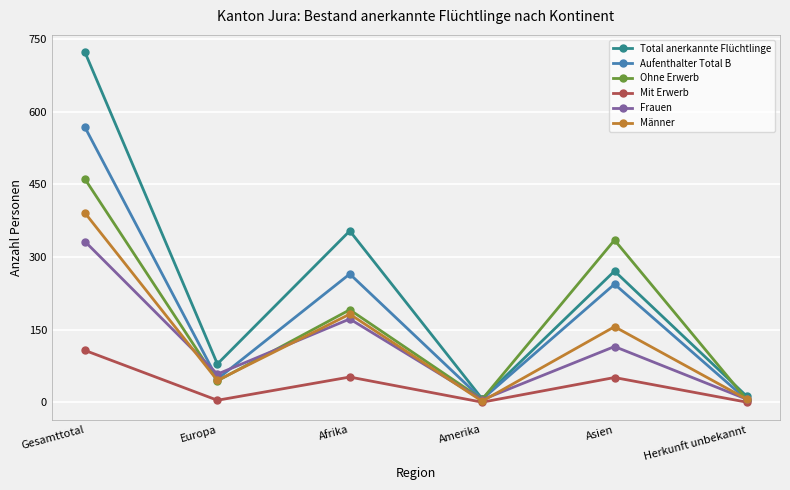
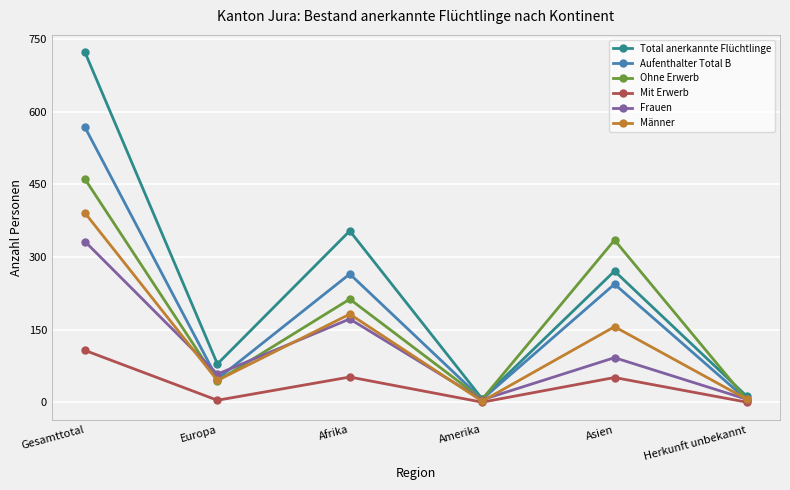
Ohne Erwerb, Afrika: 190 -> 210
Frauen, Asien: 120 -> 90
